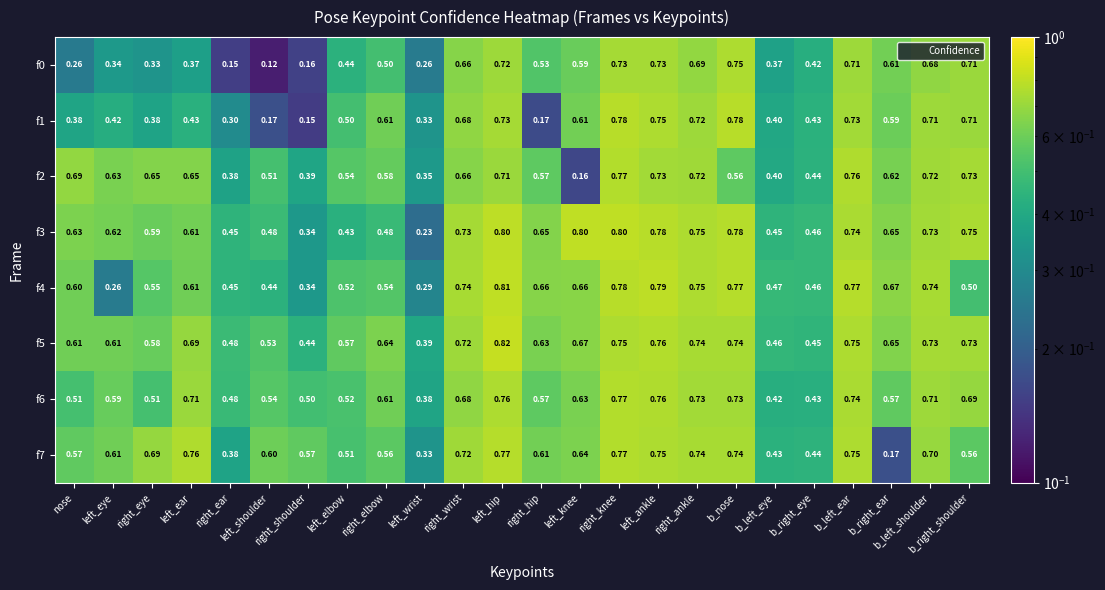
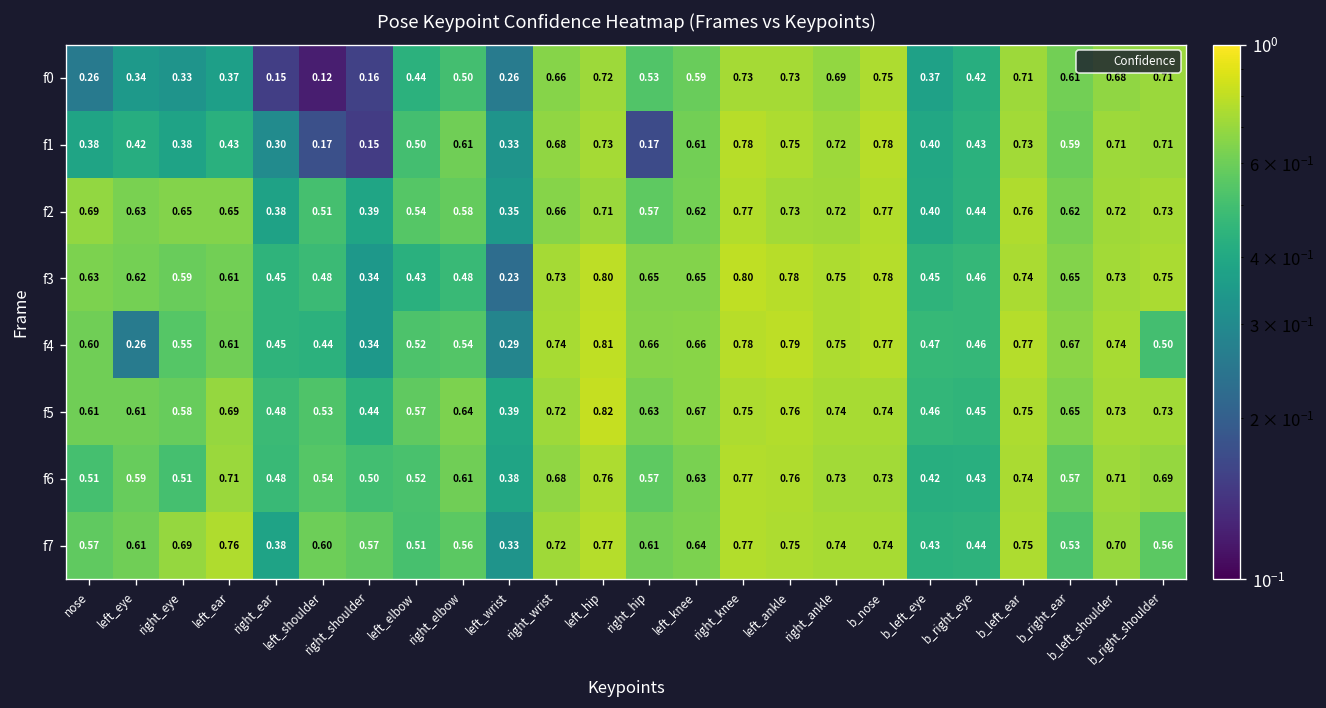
f2, left_knee: 0.16 -> 0.62
f2, b_nose: 0.56 -> 0.77
f3, left_knee: 0.80 -> 0.65
f7, b_right_ear: 0.17 -> 0.53
